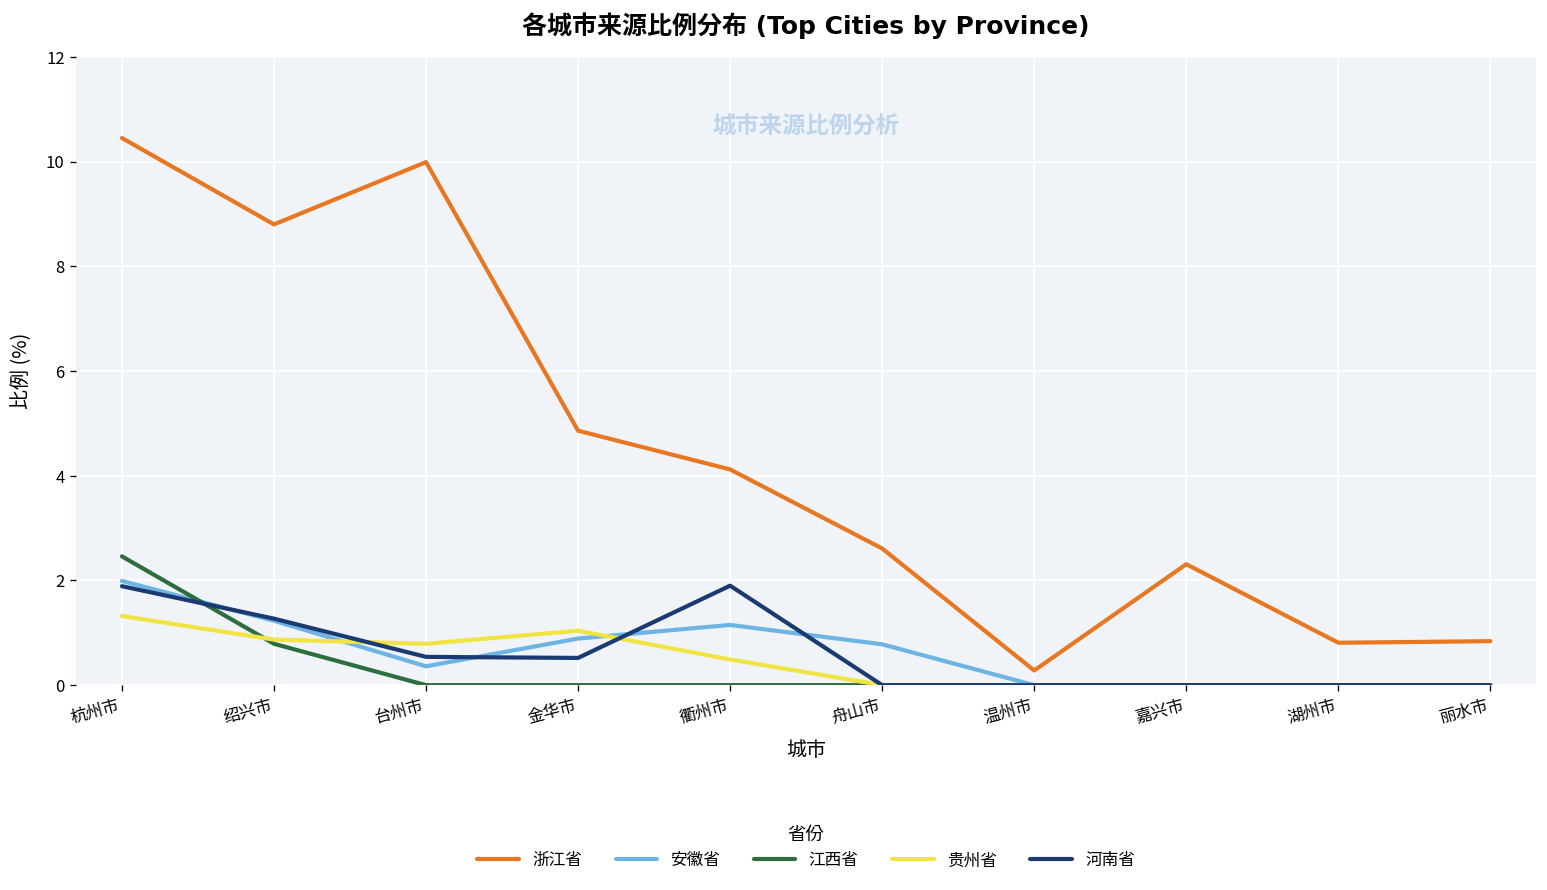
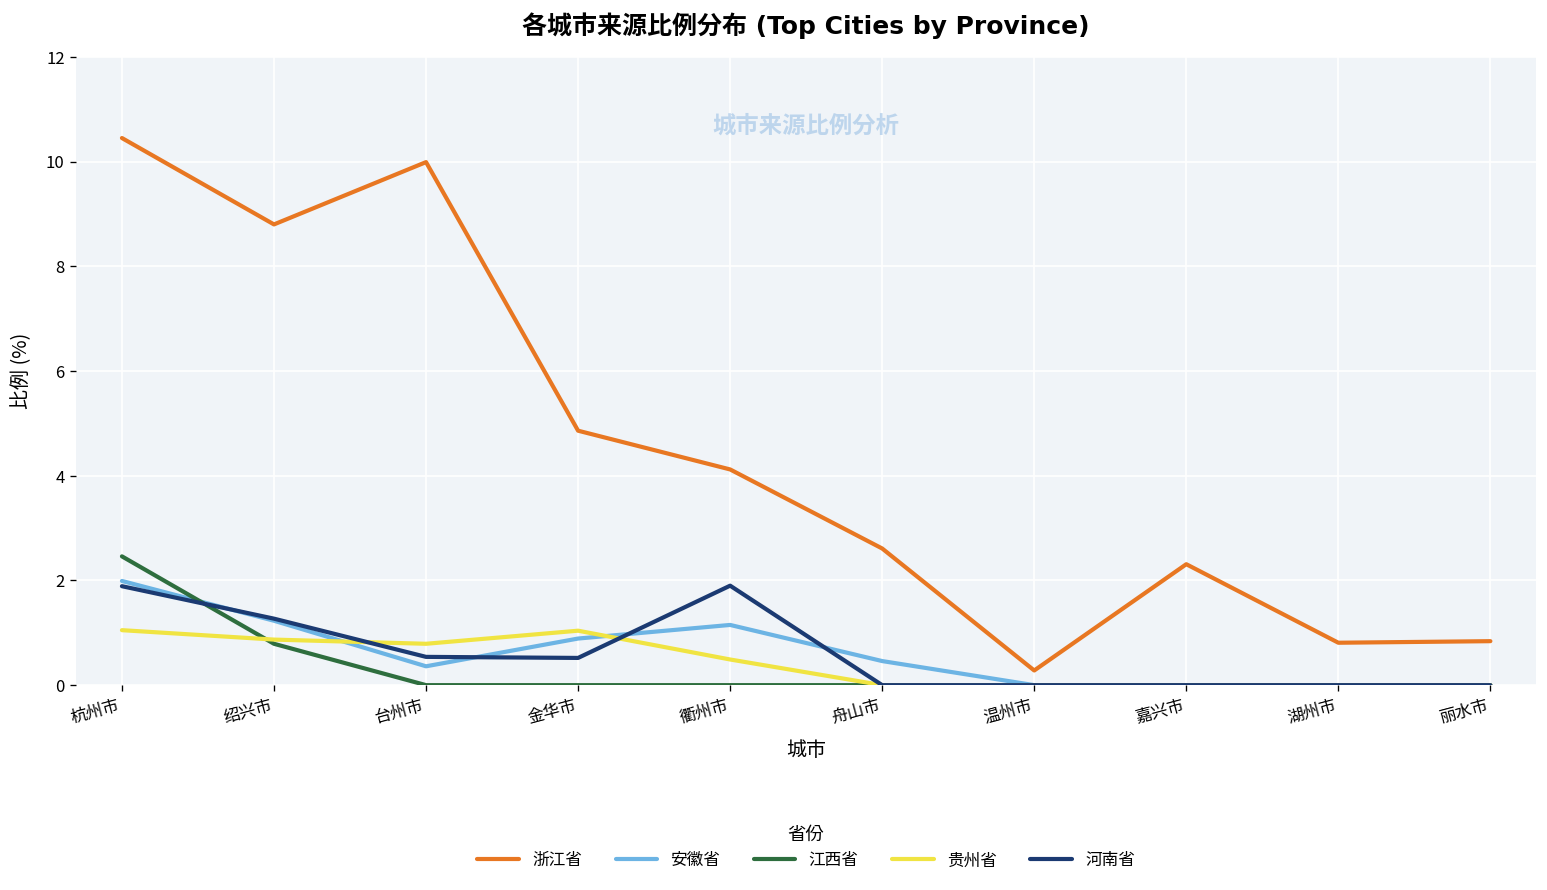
贵州省, 杭州市: 1.3 -> 1.1
安徽省, 舟山市: 0.8 -> 0.5
